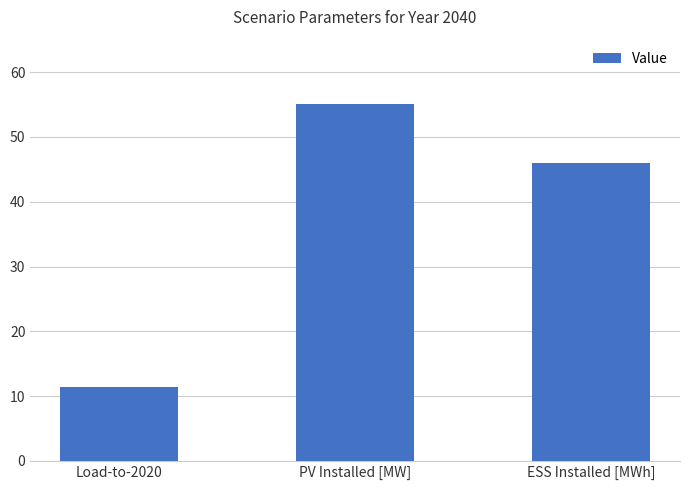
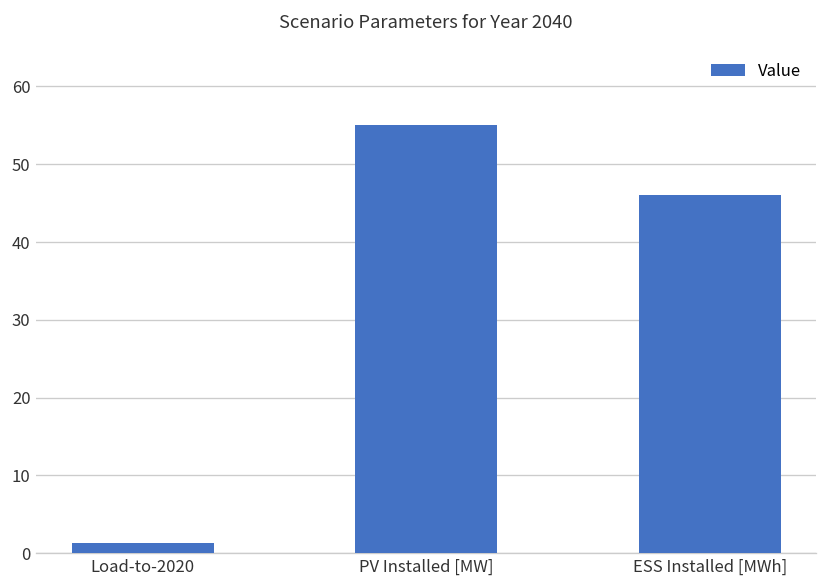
Load-to-2020: 11 -> 1
